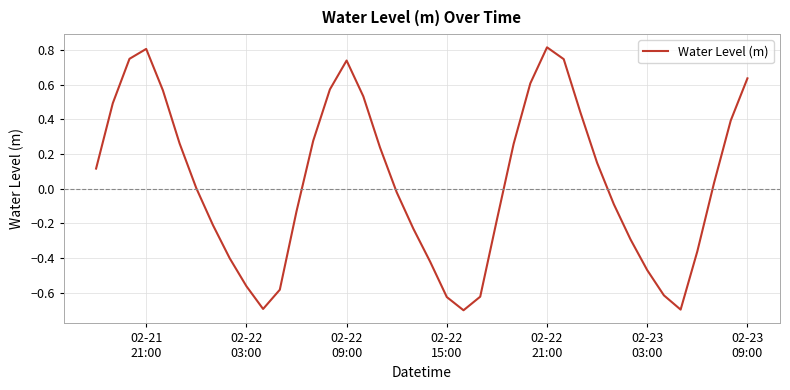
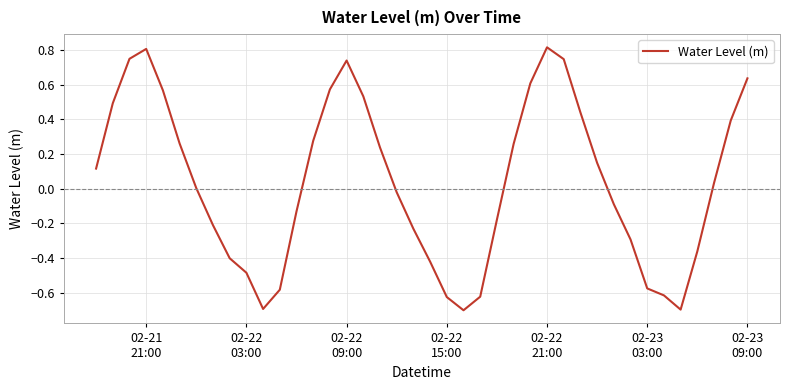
02-22 03:00: -0.56 -> -0.48
02-23 03:00: -0.47 -> -0.57
